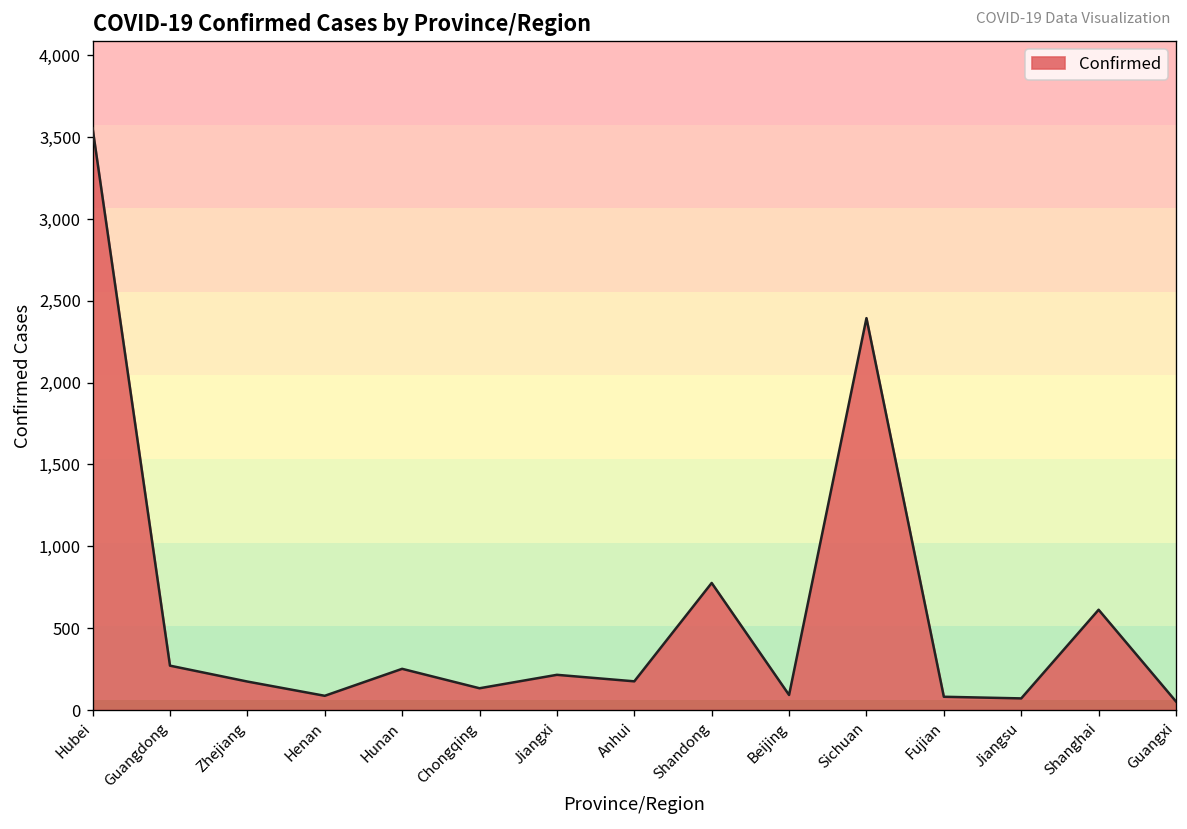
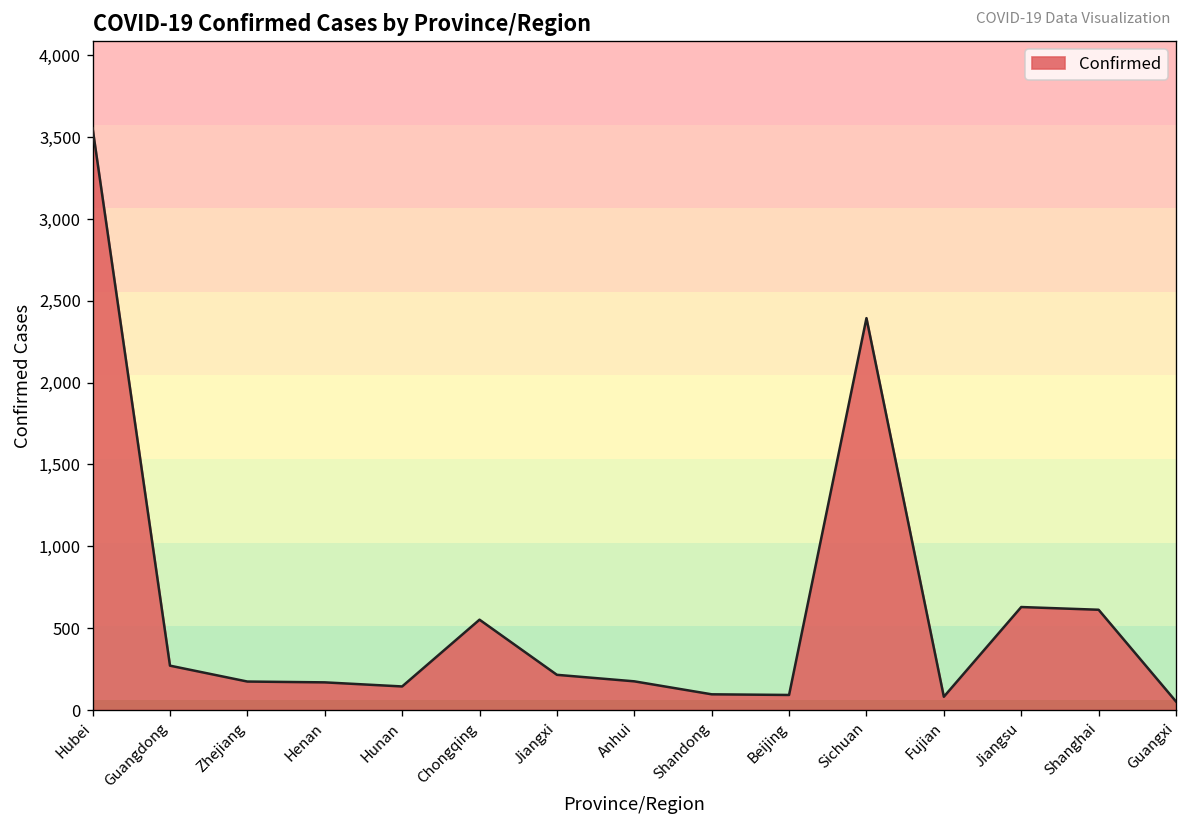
Henan: 90 -> 170
Hunan: 250 -> 140
Chongqing: 130 -> 550
Shandong: 780 -> 100
Jiangsu: 70 -> 630
